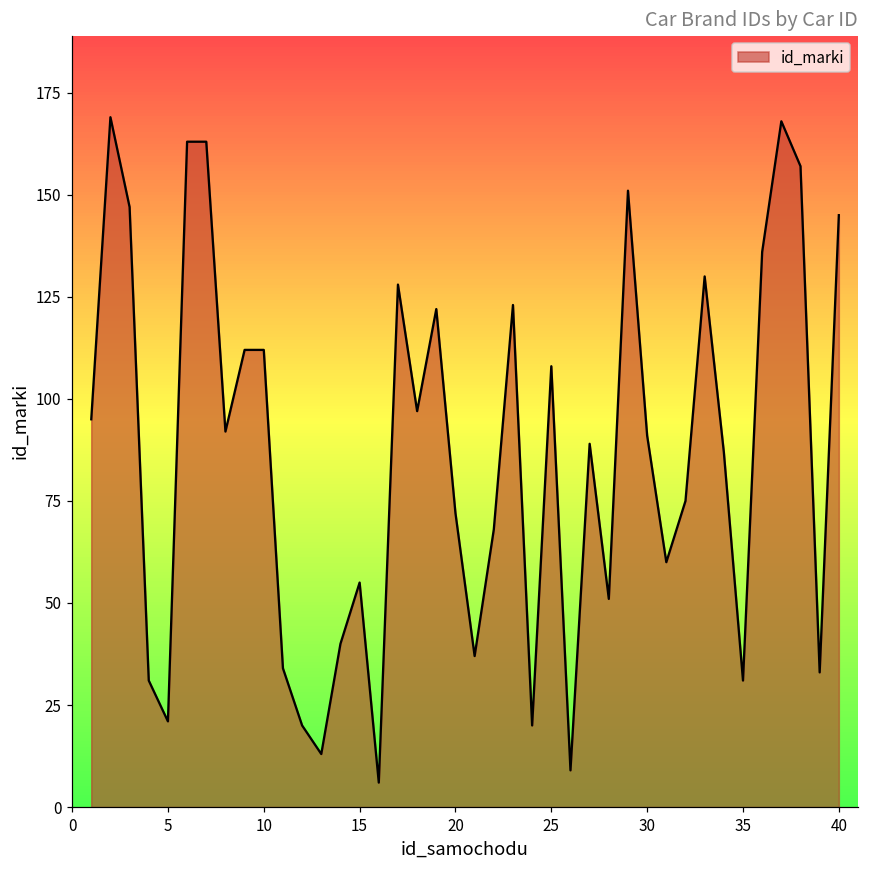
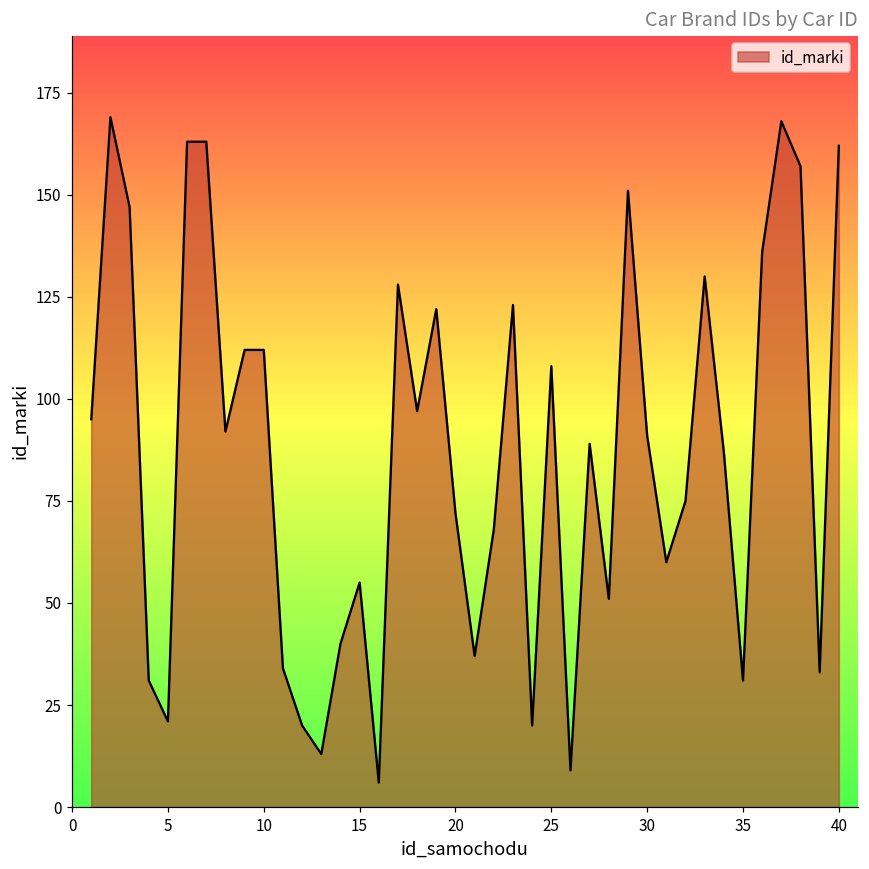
40: 145 -> 162
